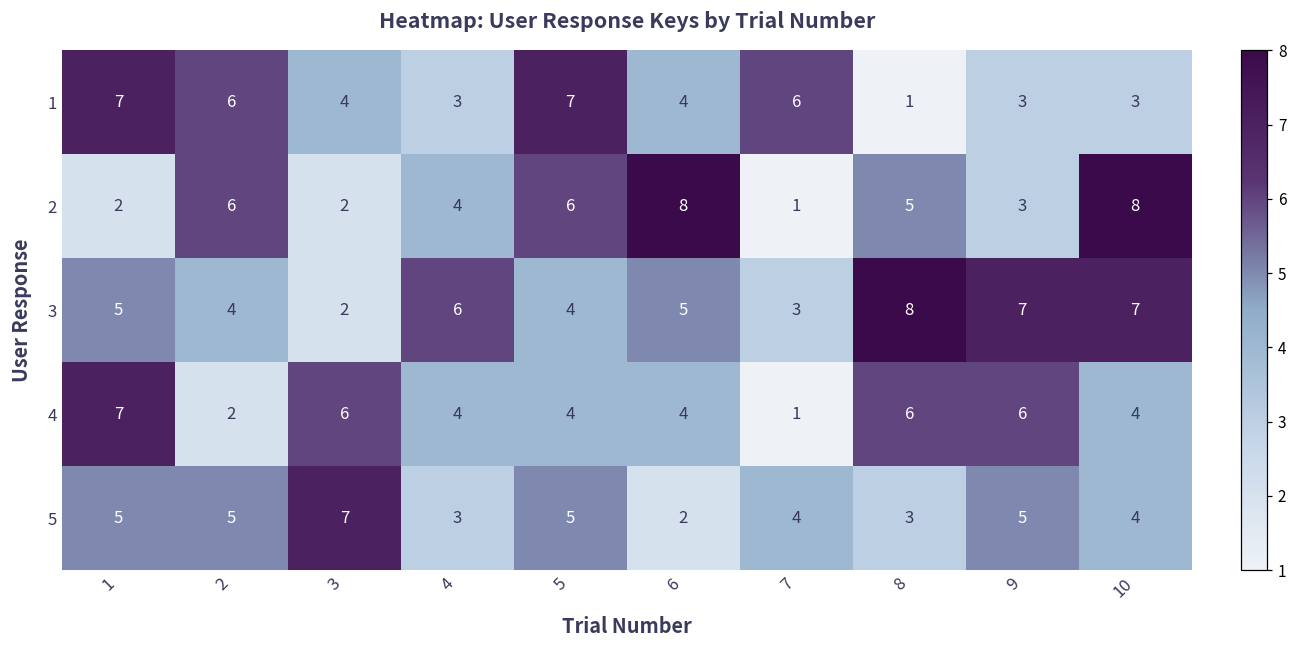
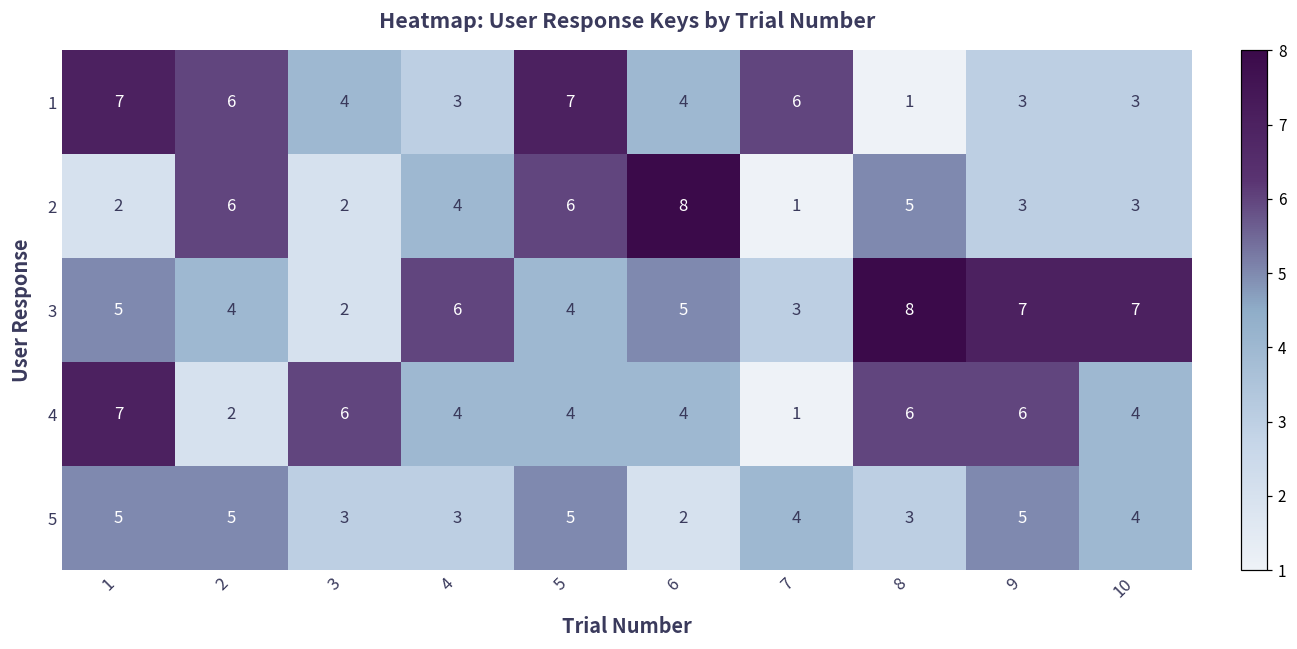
2, 10: 8 -> 3
5, 3: 7 -> 3
